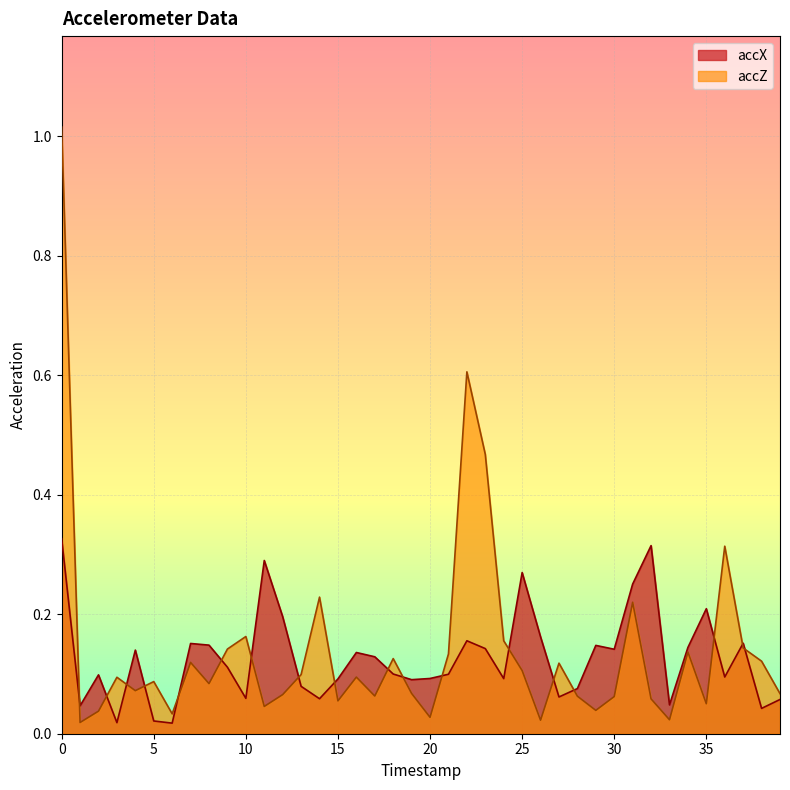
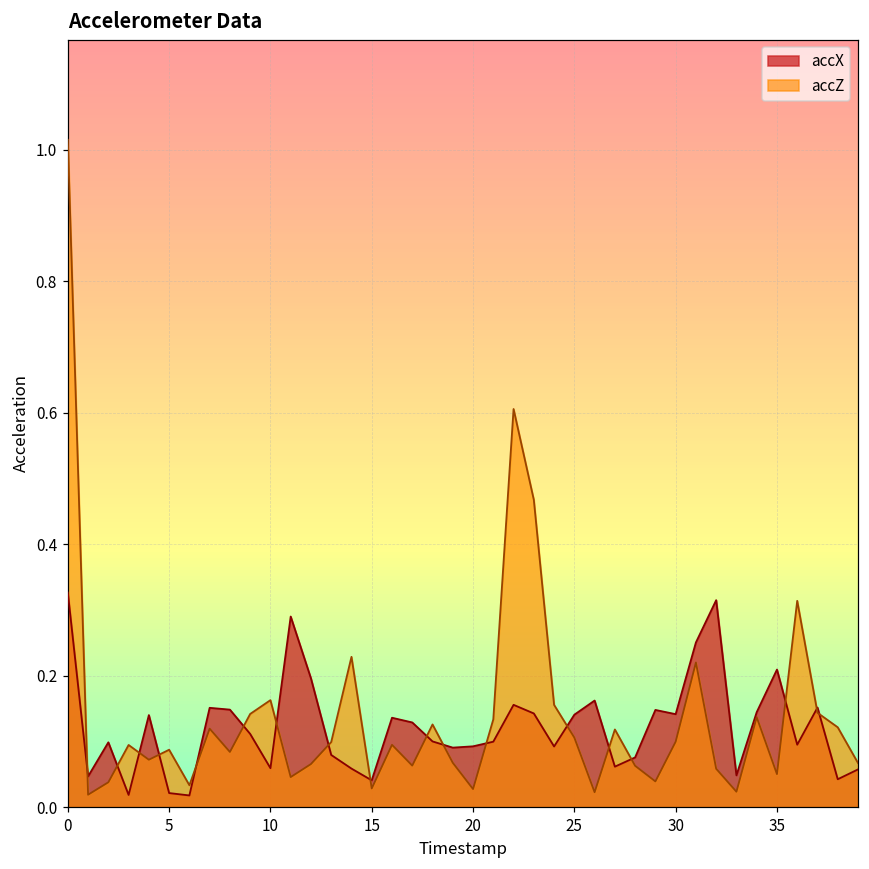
accX, 15: 0.09 -> 0.04
accZ, 15: 0.05 -> 0.03
accX, 25: 0.27 -> 0.14
accZ, 30: 0.06 -> 0.10
